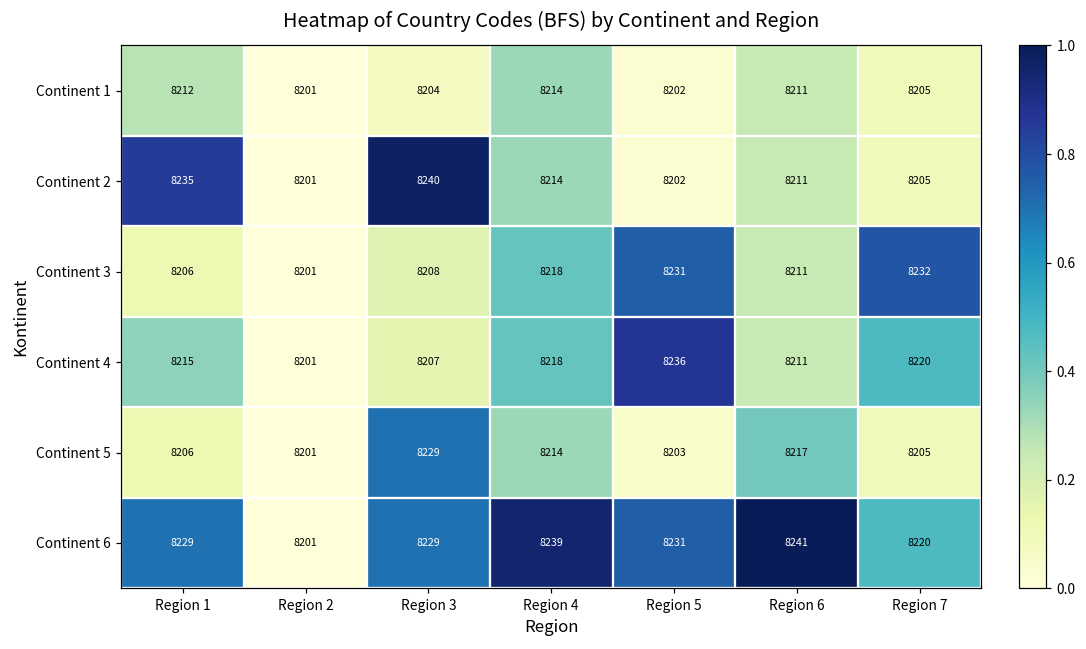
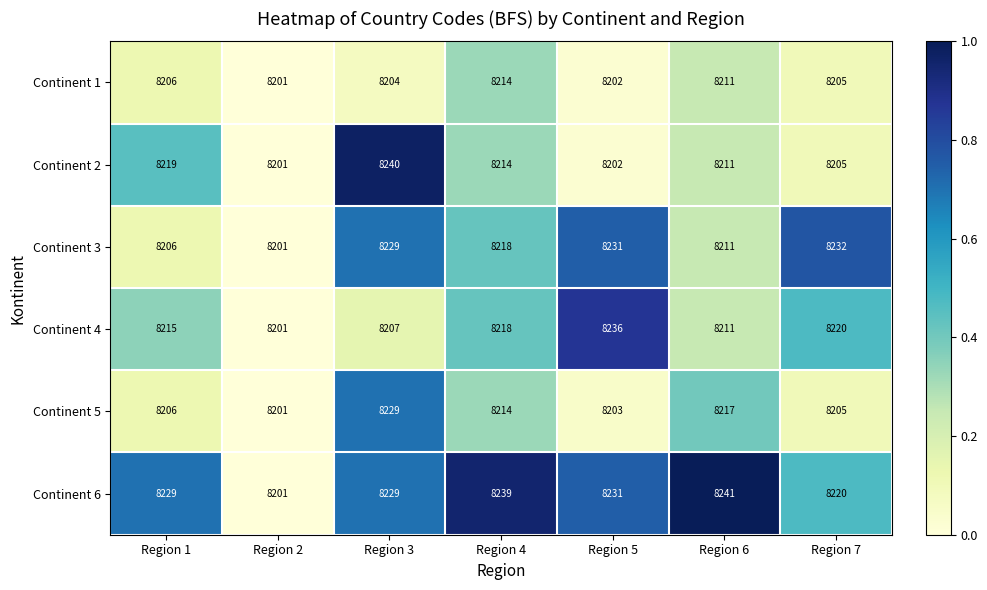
Continent 1, Region 1: 8212 -> 8206
Continent 2, Region 1: 8235 -> 8219
Continent 3, Region 3: 8208 -> 8229
